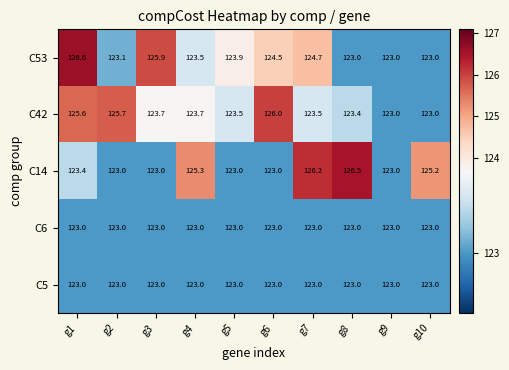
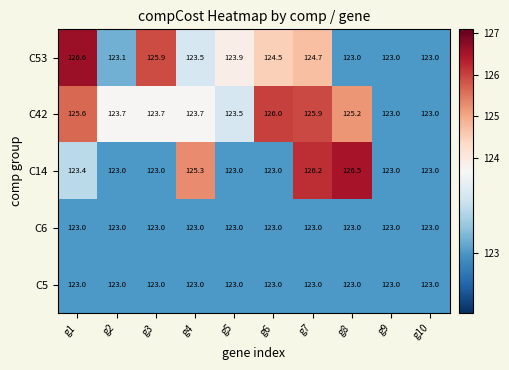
C42, g2: 125.7 -> 123.7
C42, g7: 123.5 -> 125.9
C42, g8: 123.4 -> 125.2
C14, g10: 125.2 -> 123.0
